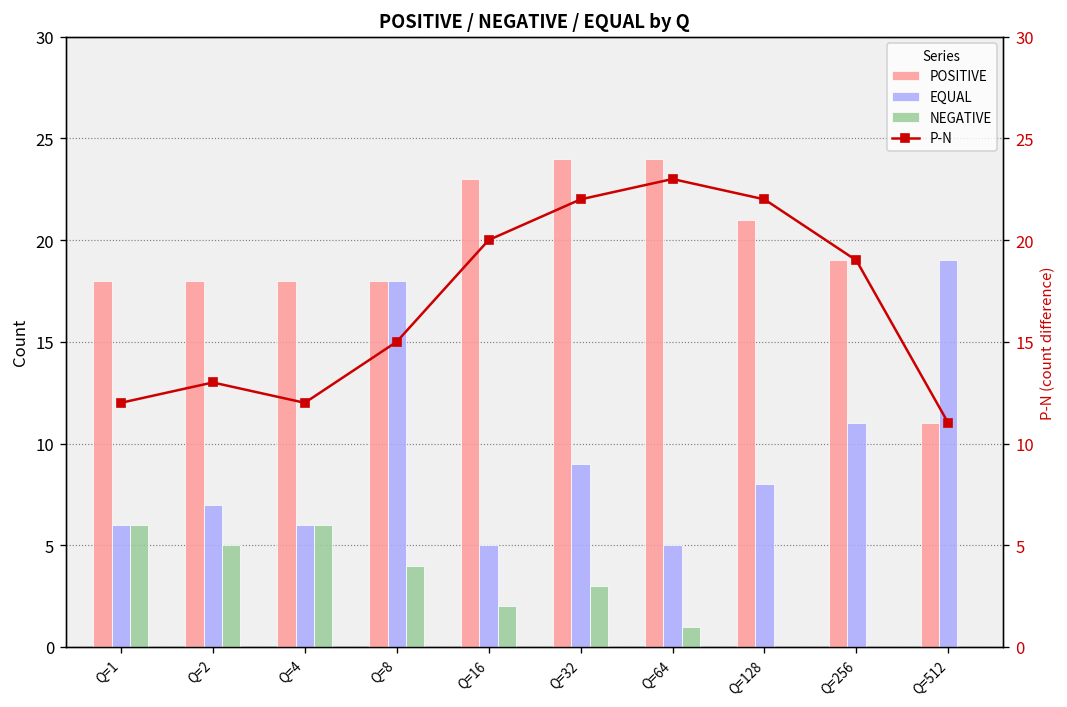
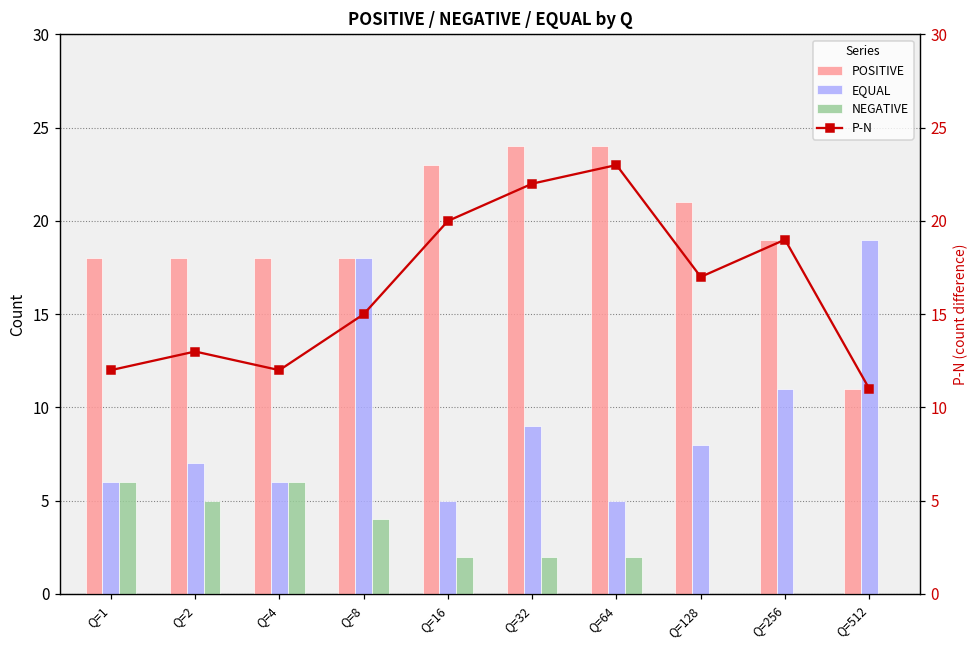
NEGATIVE, Q=32: 3 -> 2
NEGATIVE, Q=64: 1 -> 2
P-N, Q=128: 22 -> 17
